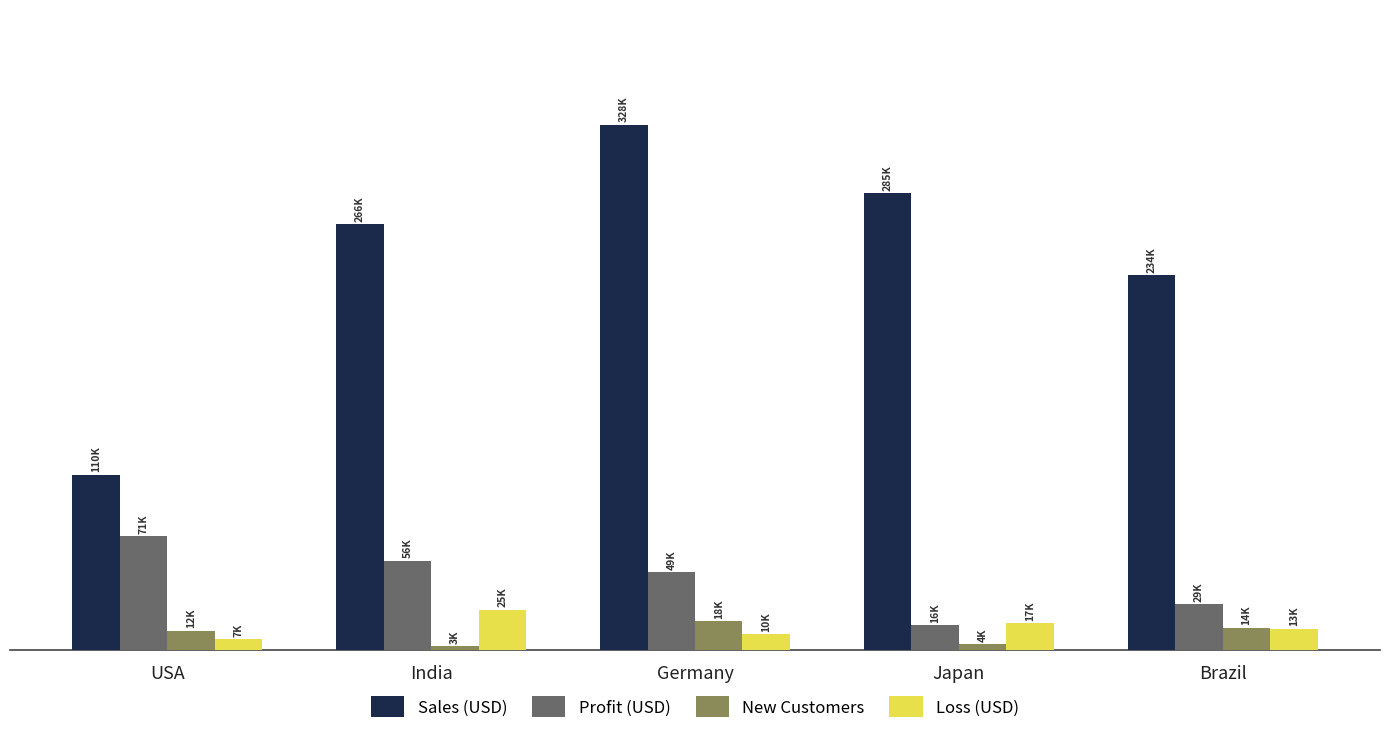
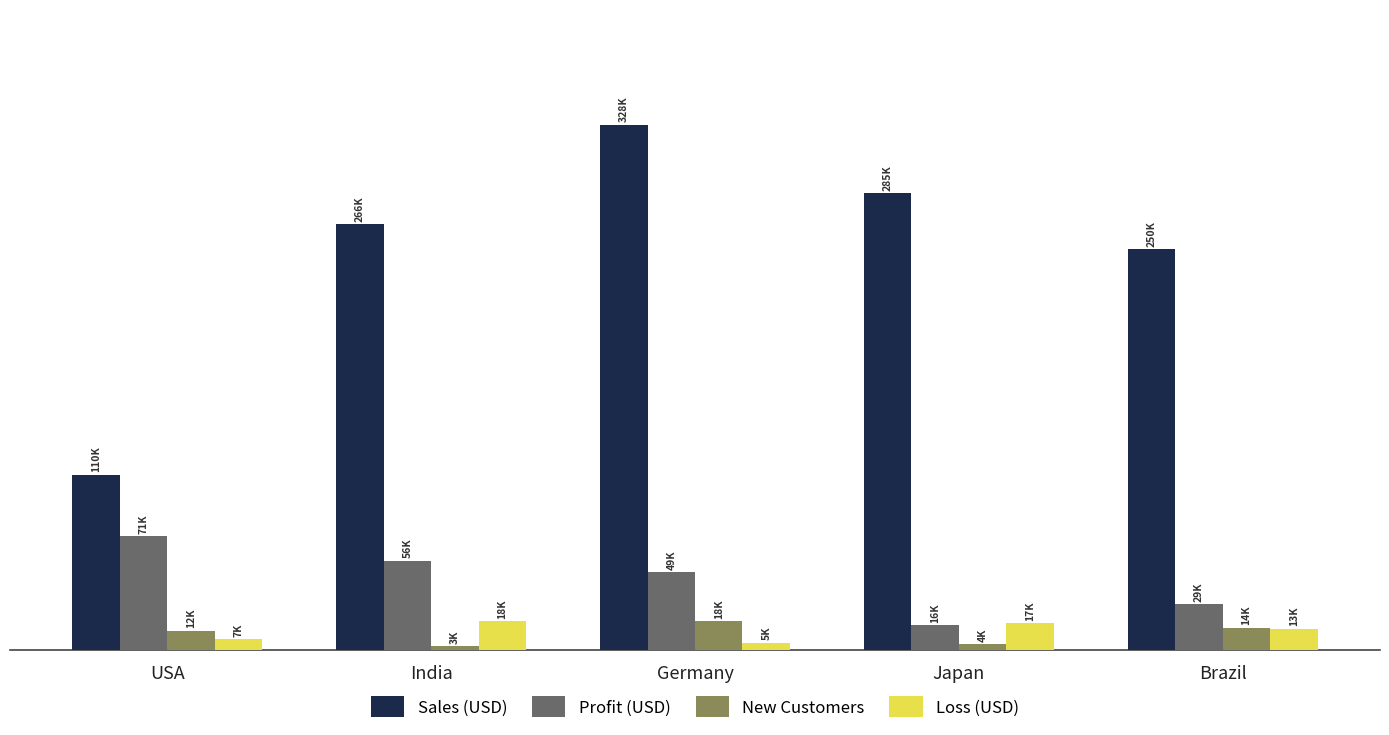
Loss (USD), India: 25K -> 18K
Loss (USD), Germany: 10K -> 5K
Sales (USD), Brazil: 234K -> 250K
